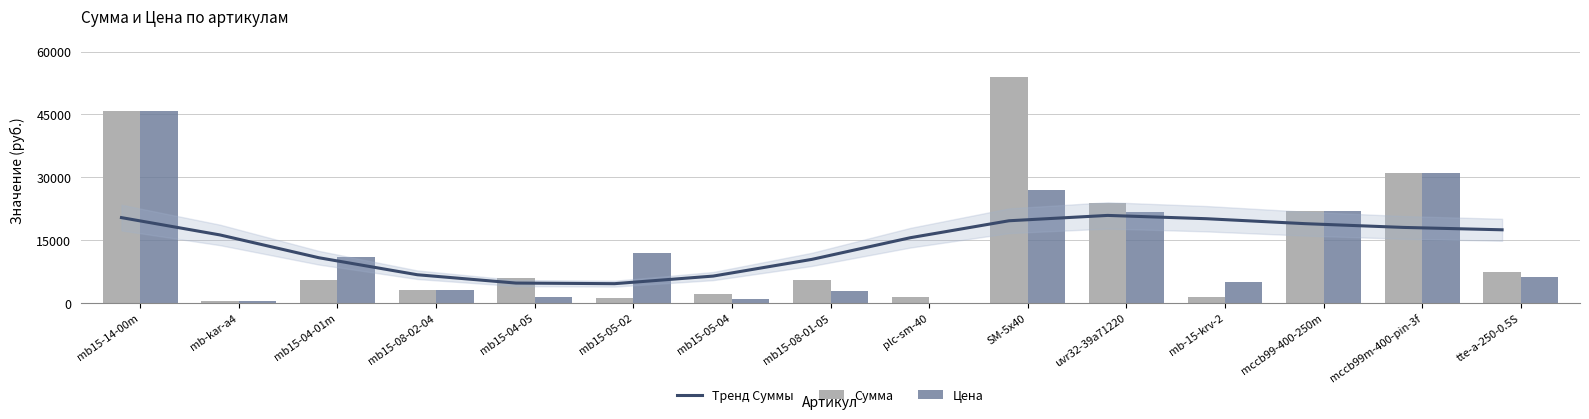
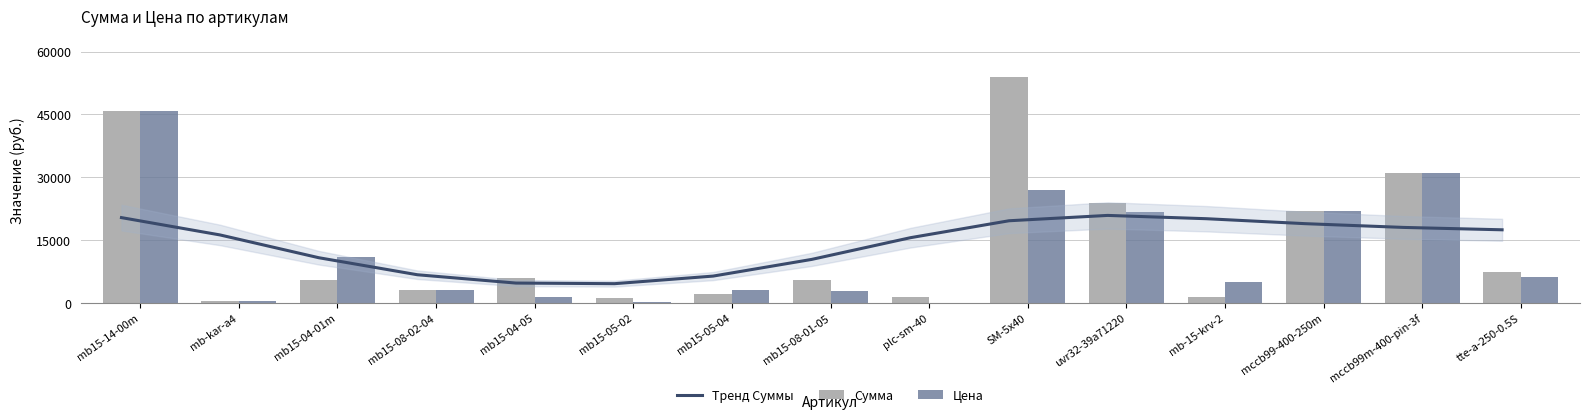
Цена, mb15-05-02: 12000 -> 0
Цена, mb15-05-04: 1000 -> 3000
